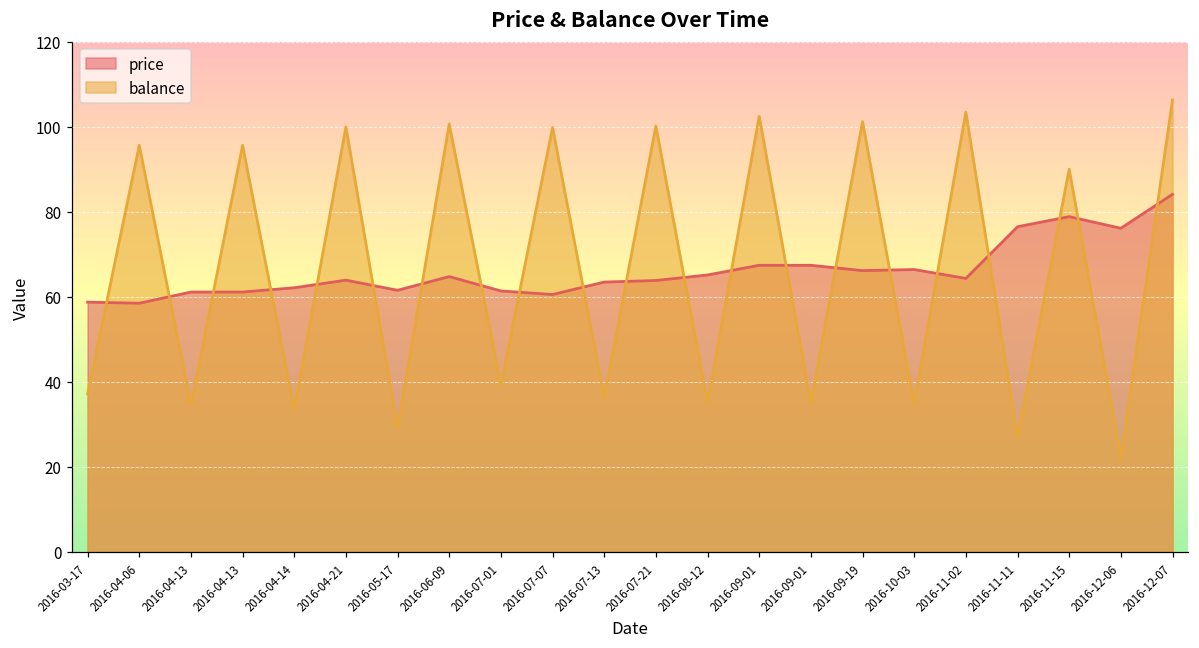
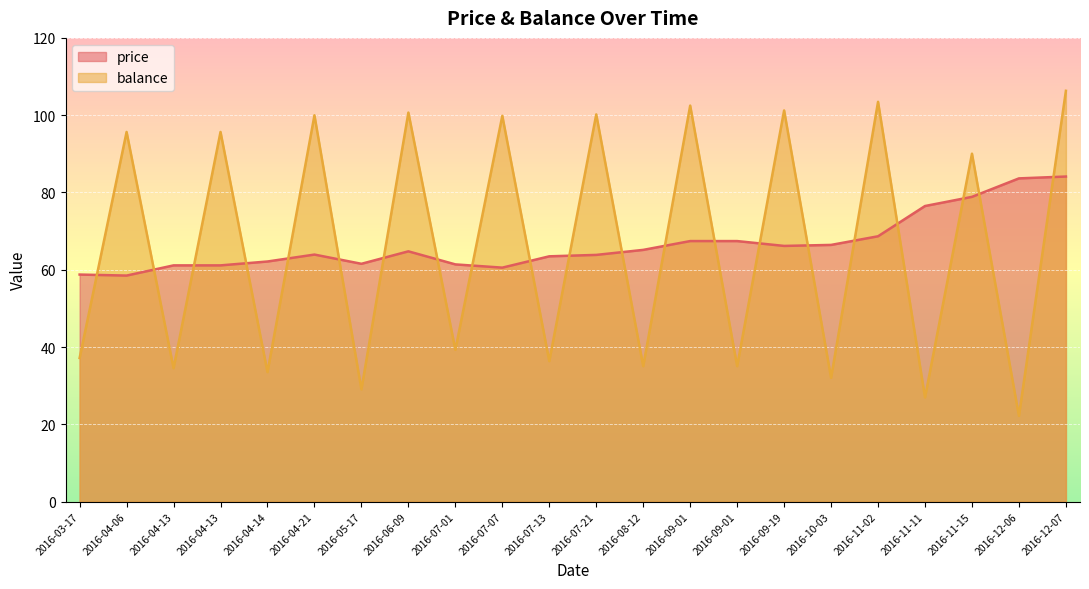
balance, 2016-10-03: 35 -> 32
price, 2016-11-02: 64 -> 69
price, 2016-12-06: 76 -> 84
